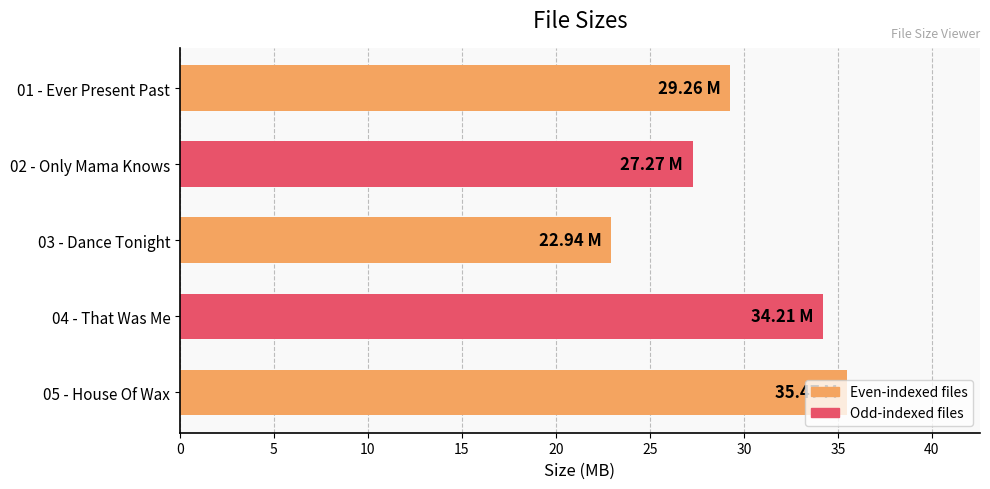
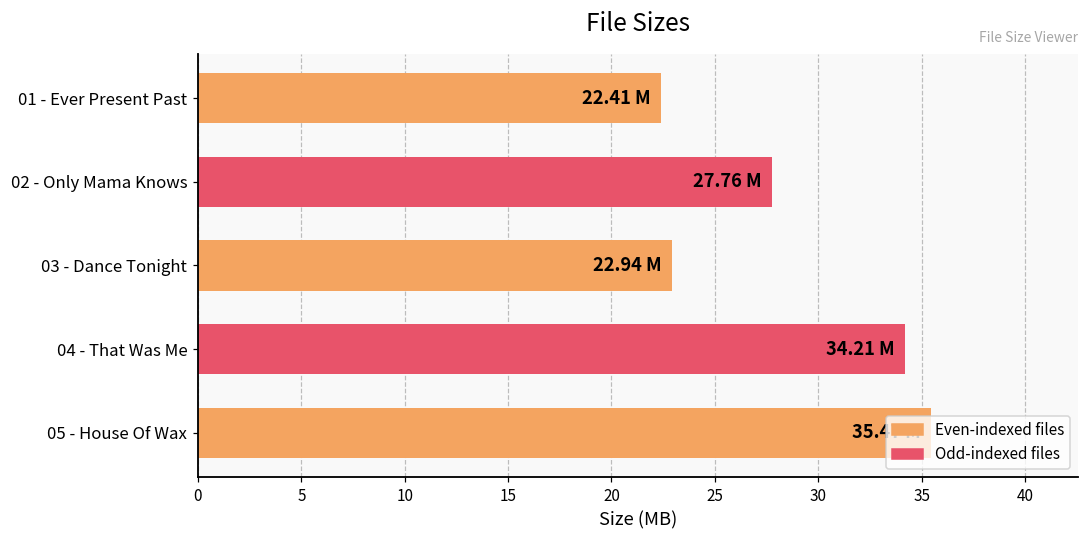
01 - Ever Present Past: 29.26 -> 22.41
02 - Only Mama Knows: 27.27 -> 27.76
